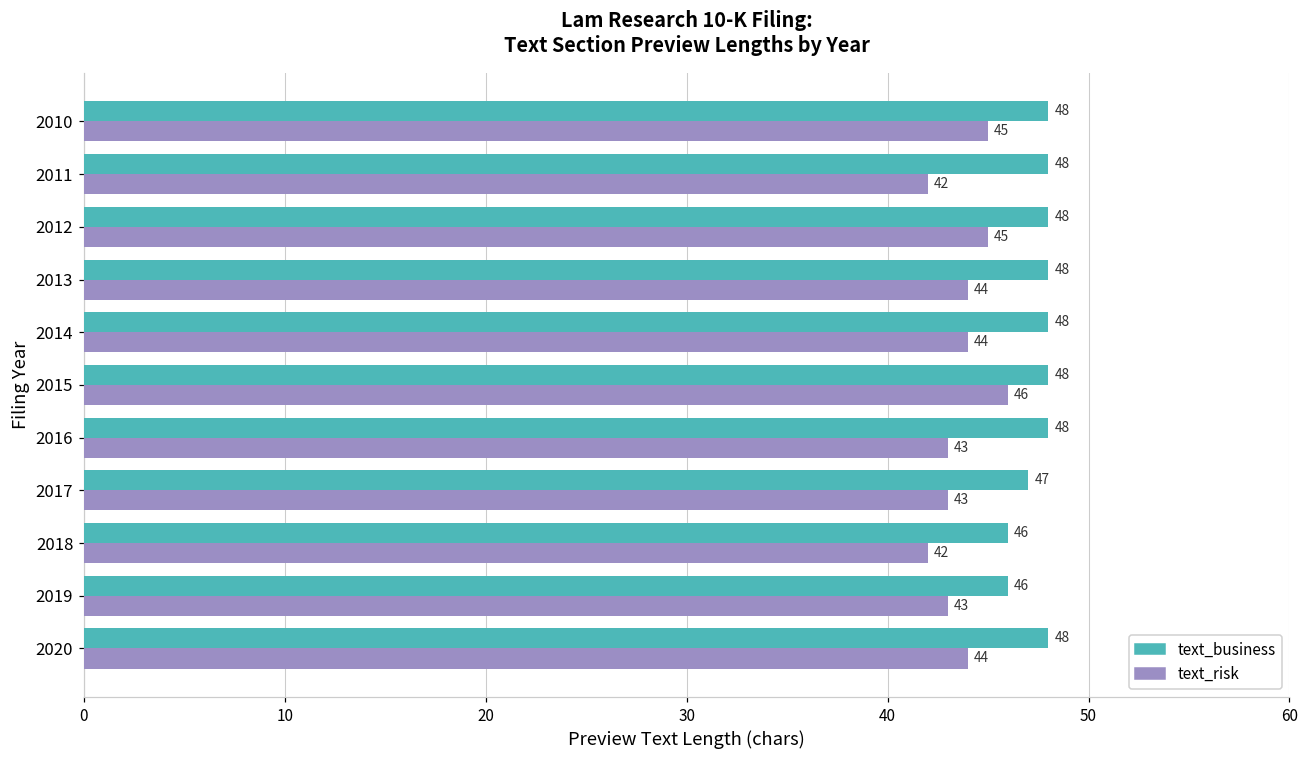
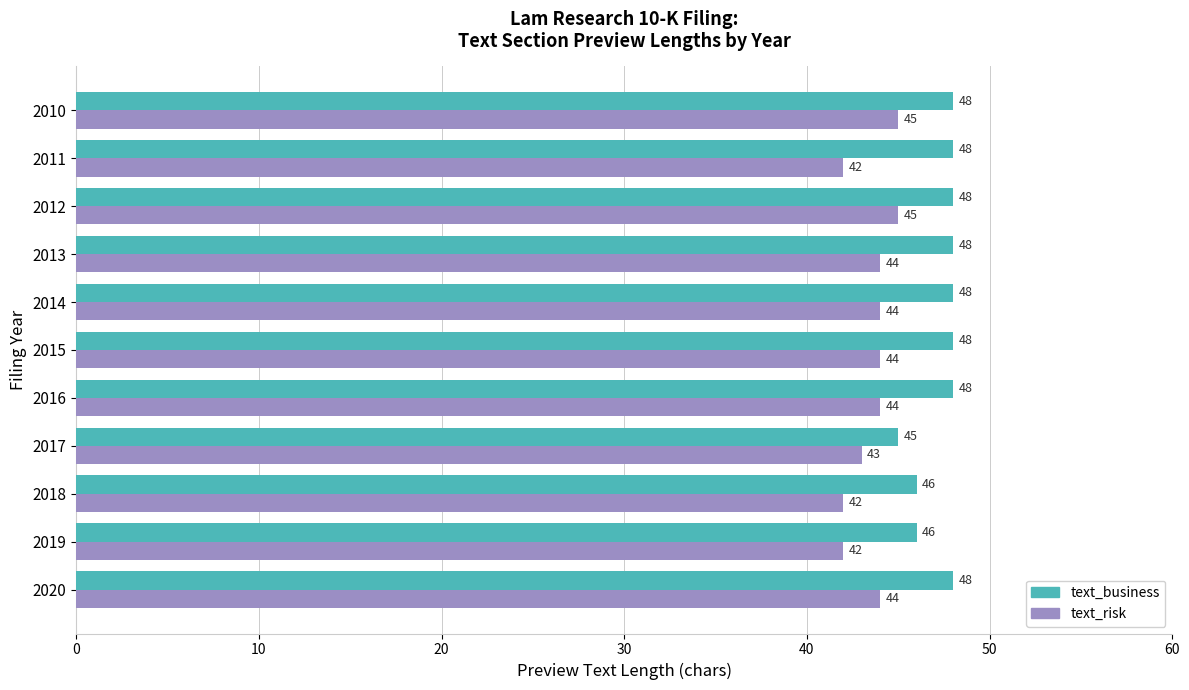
text_risk, 2015: 46 -> 44
text_risk, 2016: 43 -> 44
text_business, 2017: 47 -> 45
text_risk, 2019: 43 -> 42
